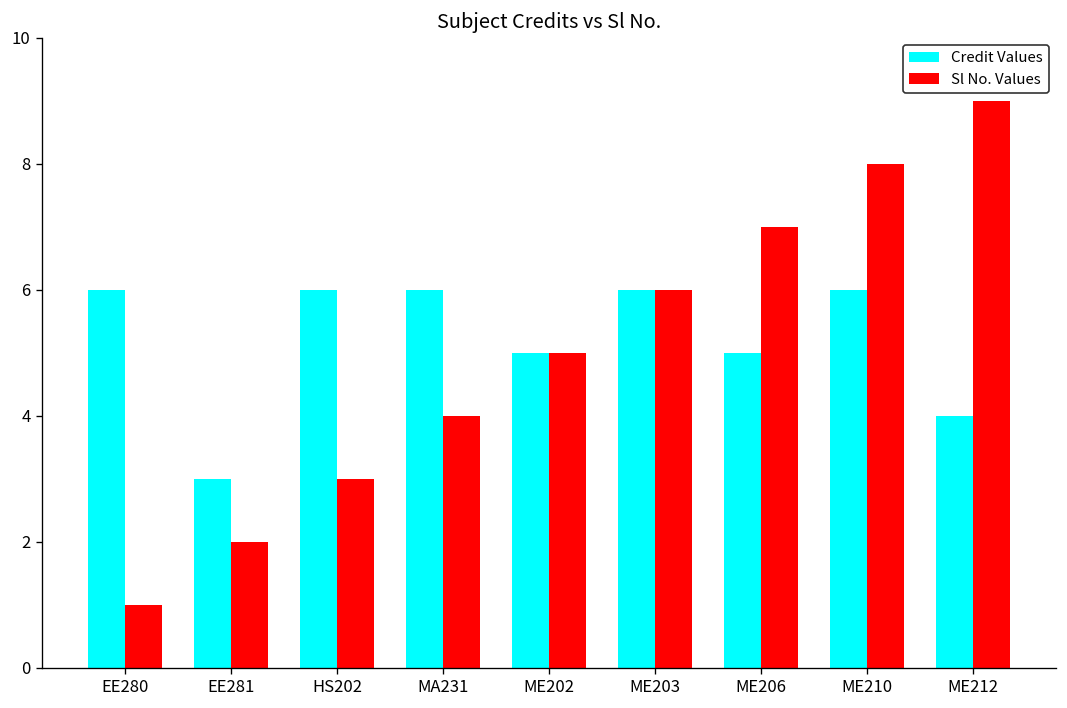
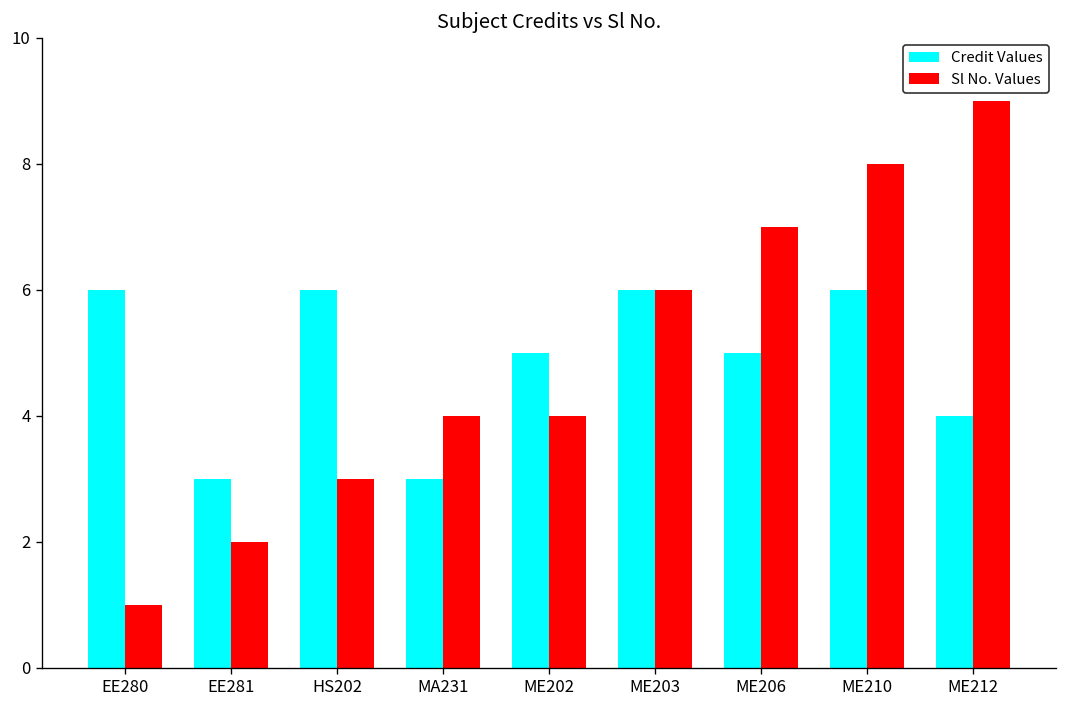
Credit Values, MA231: 6 -> 3
Sl No. Values, ME202: 5 -> 4
